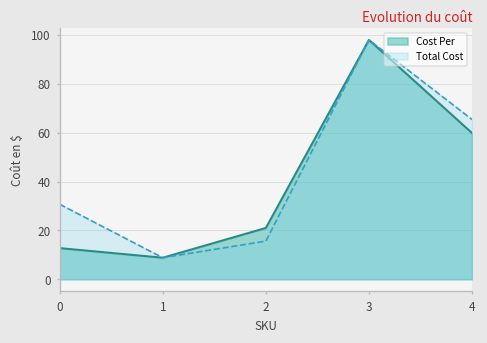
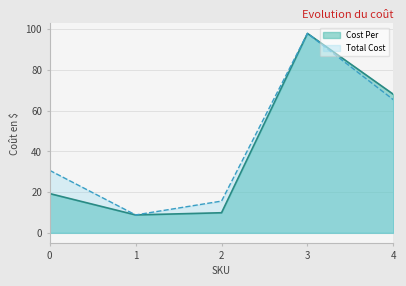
Cost Per, 0: 13 -> 19
Cost Per, 2: 21 -> 10
Cost Per, 4: 60 -> 68
